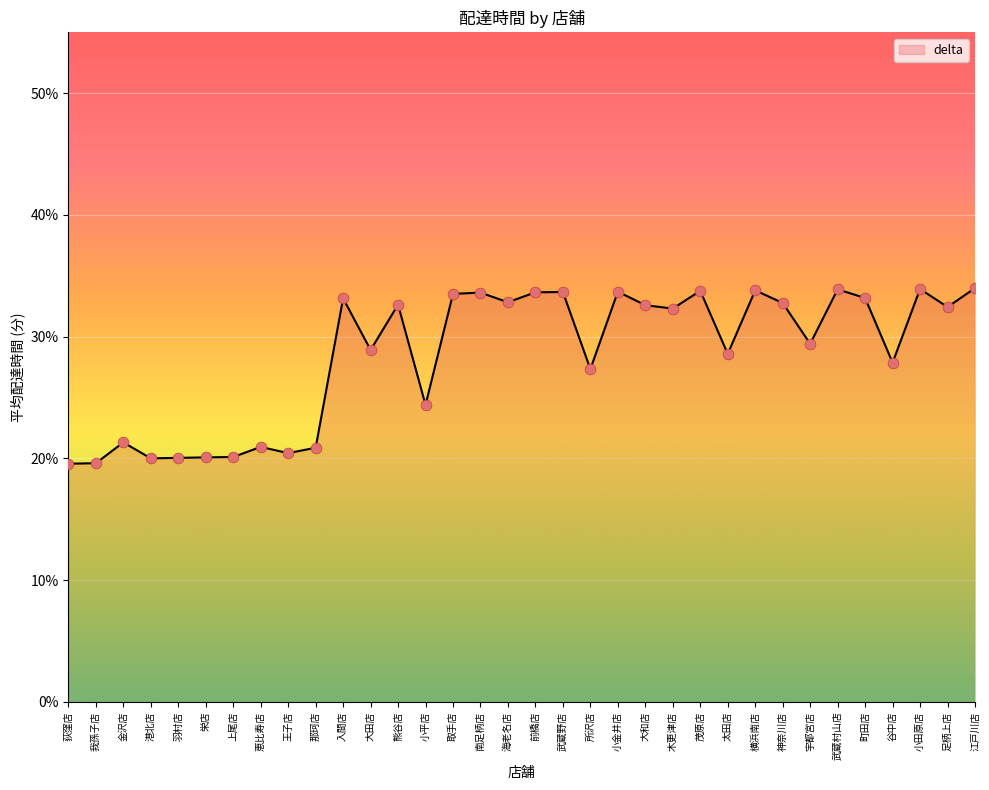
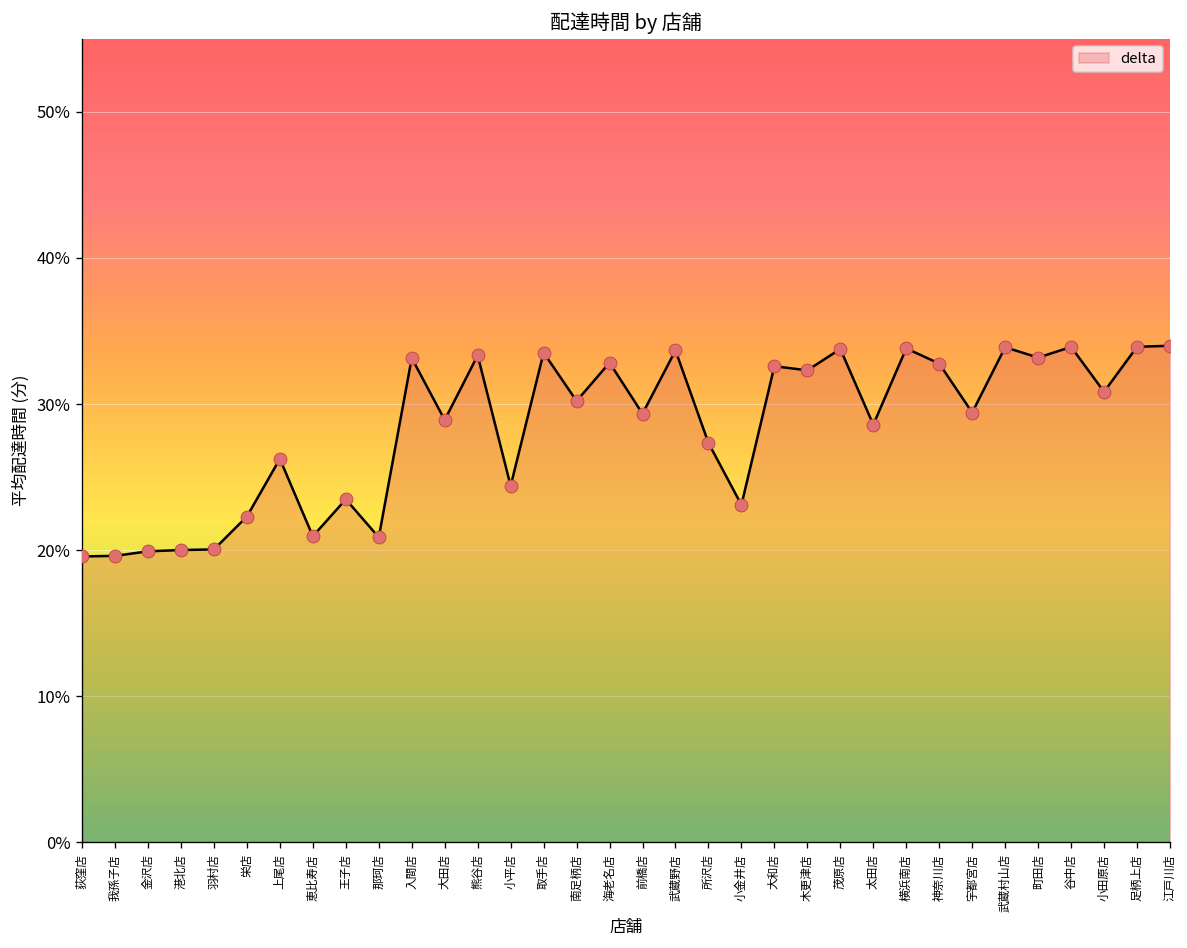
金沢店: 21.3% -> 19.9%
栄店: 20.1% -> 22.3%
上尾店: 20.1% -> 26.3%
王子店: 20.4% -> 23.5%
熊谷店: 32.6% -> 33.3%
南足柄店: 33.6% -> 30.2%
前橋店: 33.7% -> 29.3%
小金井店: 33.7% -> 23.1%
谷中店: 27.9% -> 33.9%
小田原店: 33.9% -> 30.8%
足柄上店: 32.4% -> 33.9%
